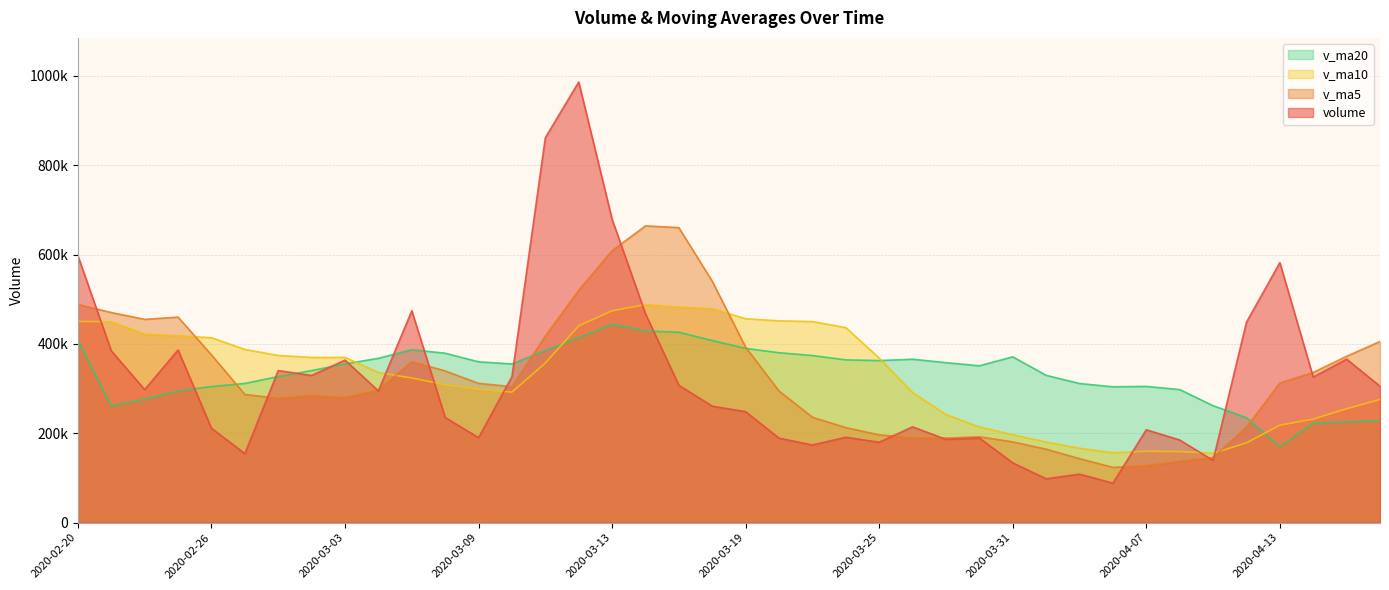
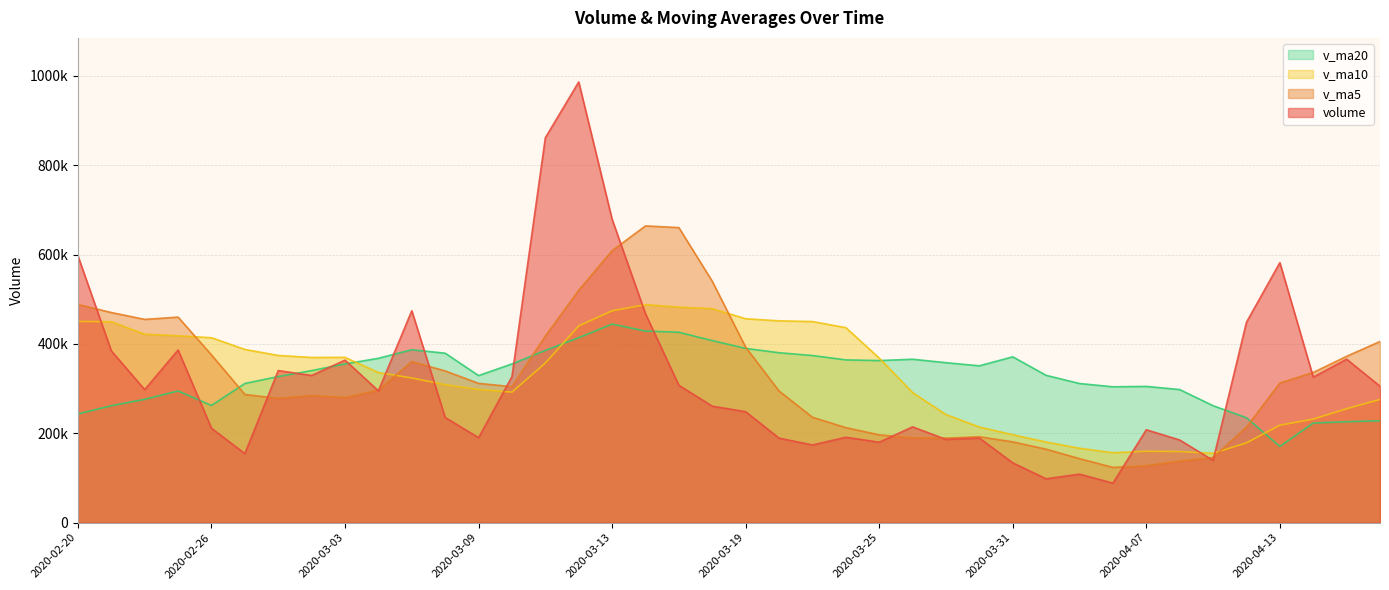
v_ma20, 2020-02-20: 410000 -> 240000
v_ma20, 2020-02-26: 300000 -> 260000
v_ma20, 2020-03-09: 360000 -> 330000
